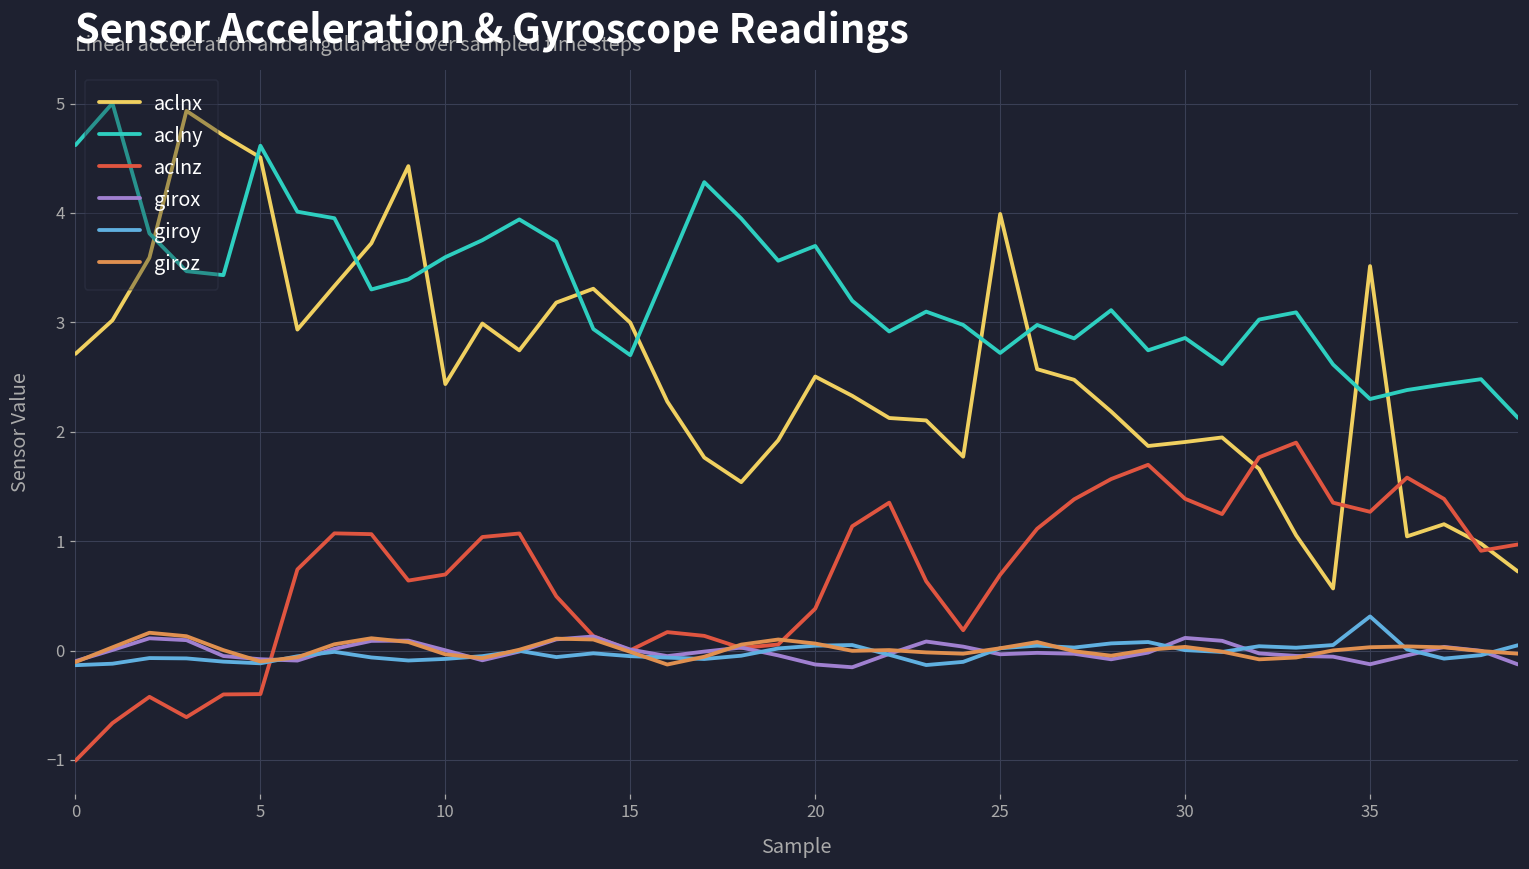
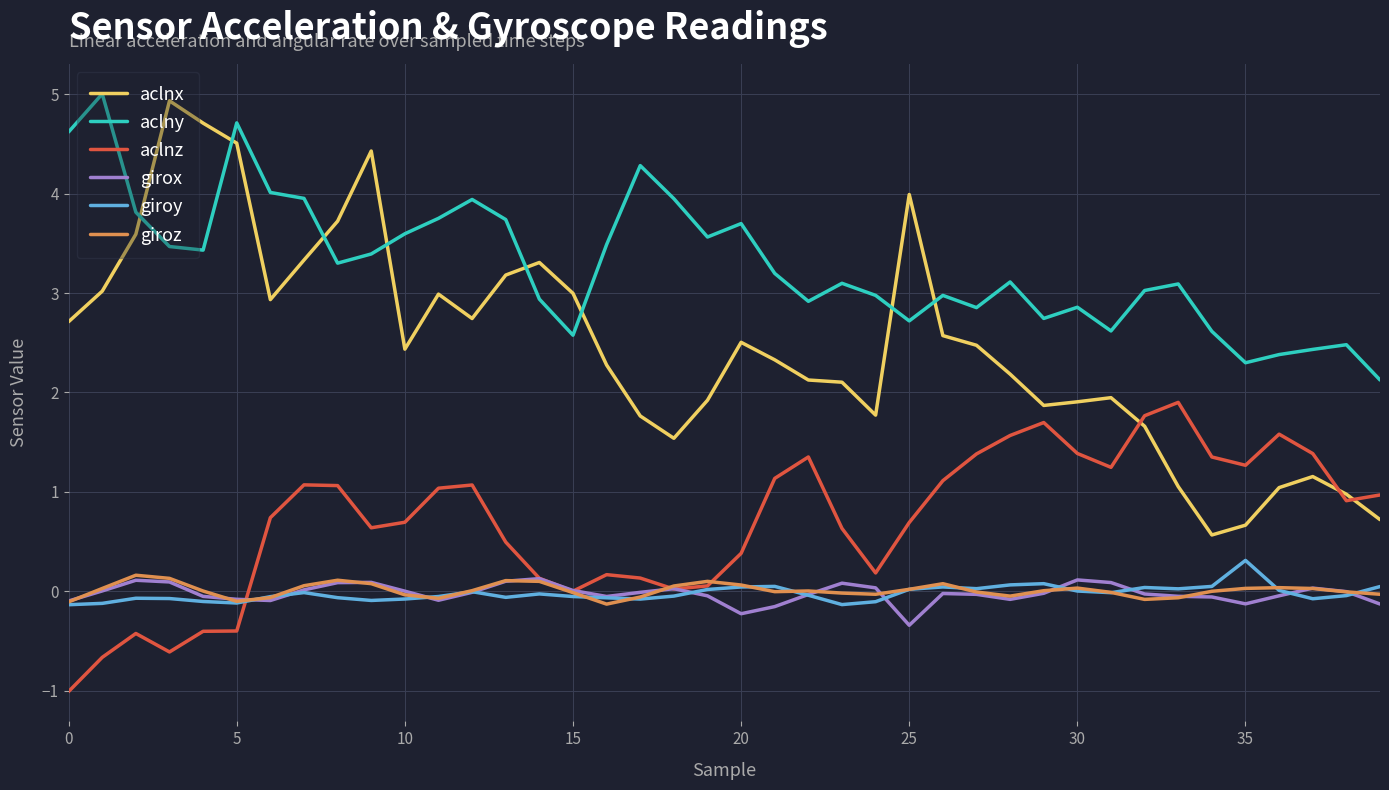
aclny, 5: 4.6 -> 4.7
aclny, 15: 2.7 -> 2.6
girox, 20: -0.1 -> -0.2
girox, 25: 0.0 -> -0.3
aclnx, 35: 3.5 -> 0.7
